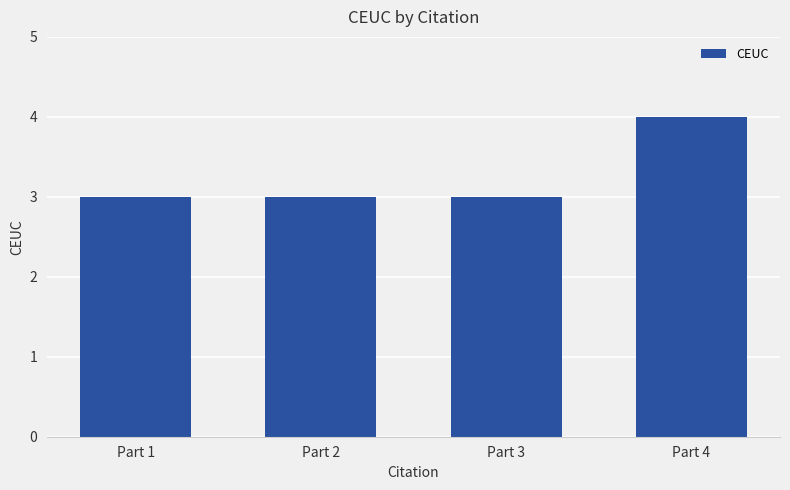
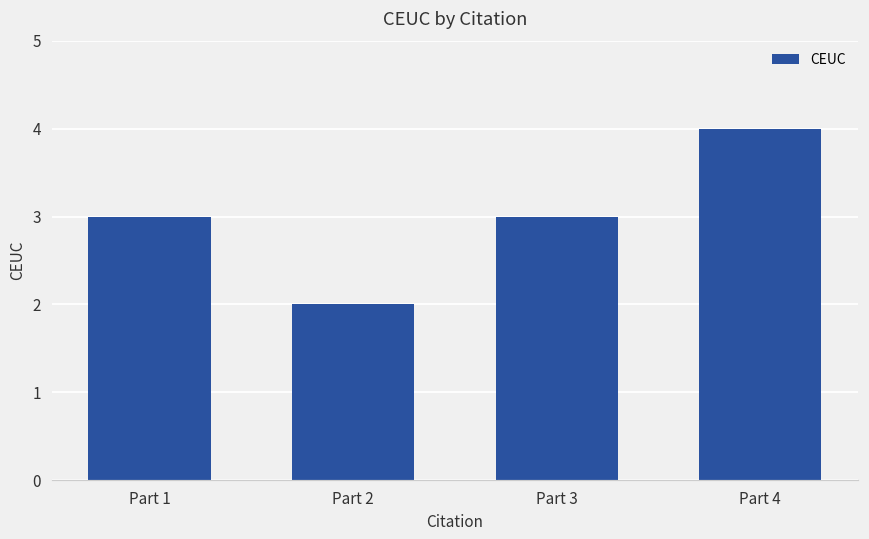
Part 2: 3 -> 2
